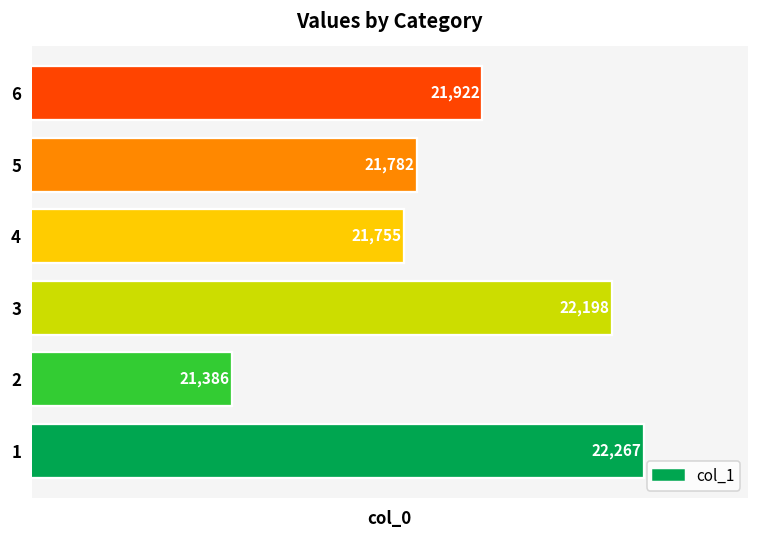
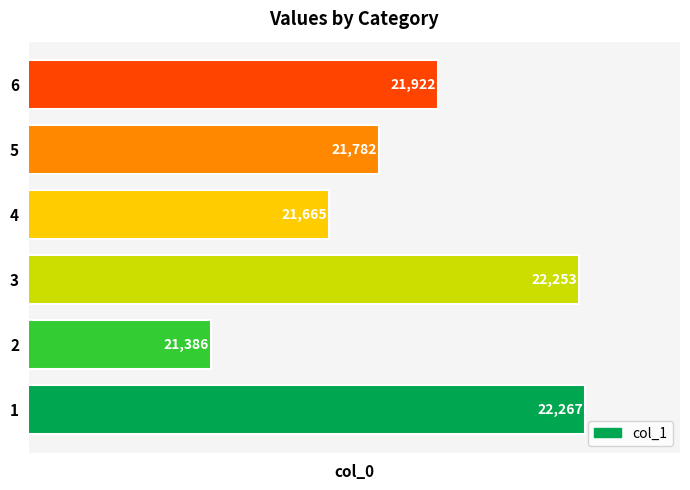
4: 21,755 -> 21,665
3: 22,198 -> 22,253
